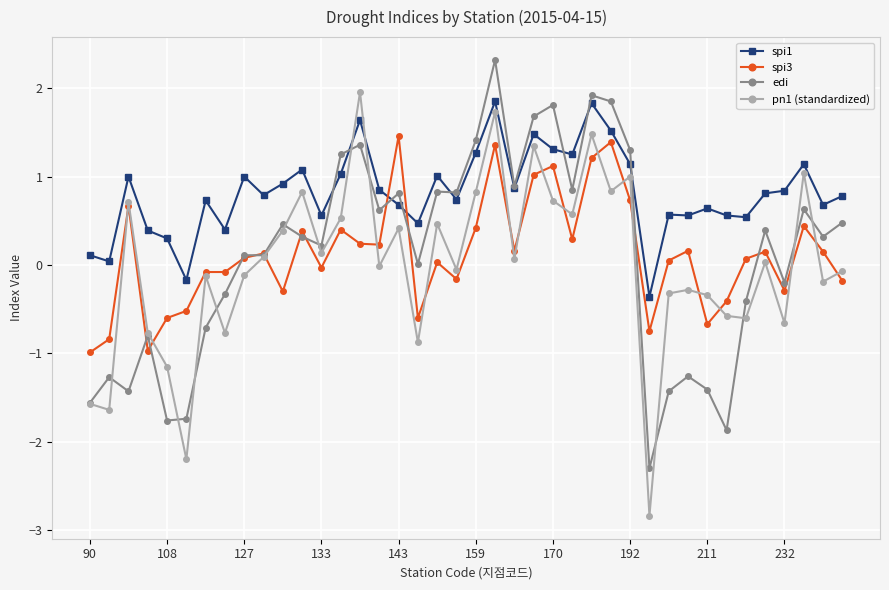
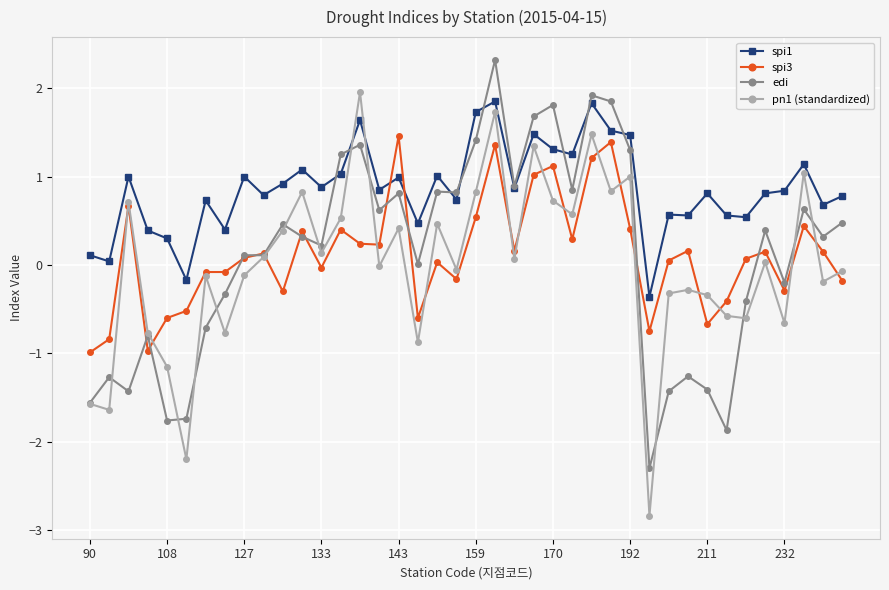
spi1, 133: 0.6 -> 0.9
spi1, 143: 0.7 -> 1.0
spi1, 159: 1.3 -> 1.7
spi3, 159: 0.4 -> 0.5
spi1, 192: 1.1 -> 1.5
spi3, 192: 0.7 -> 0.4
spi1, 211: 0.6 -> 0.8
